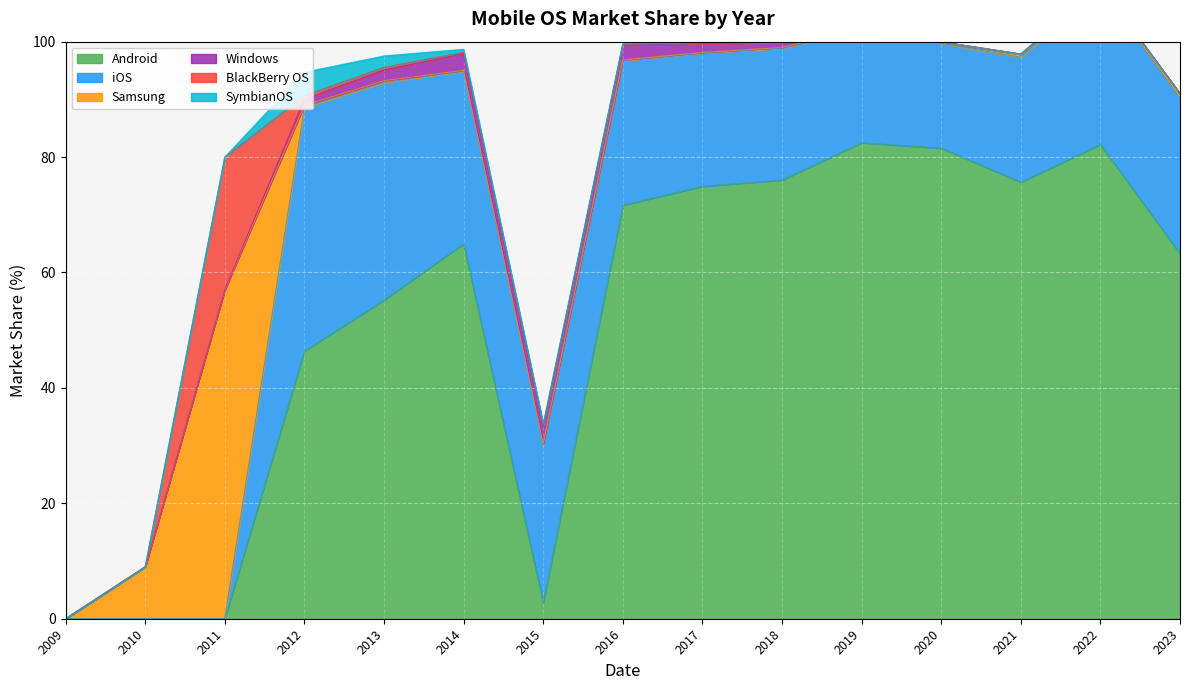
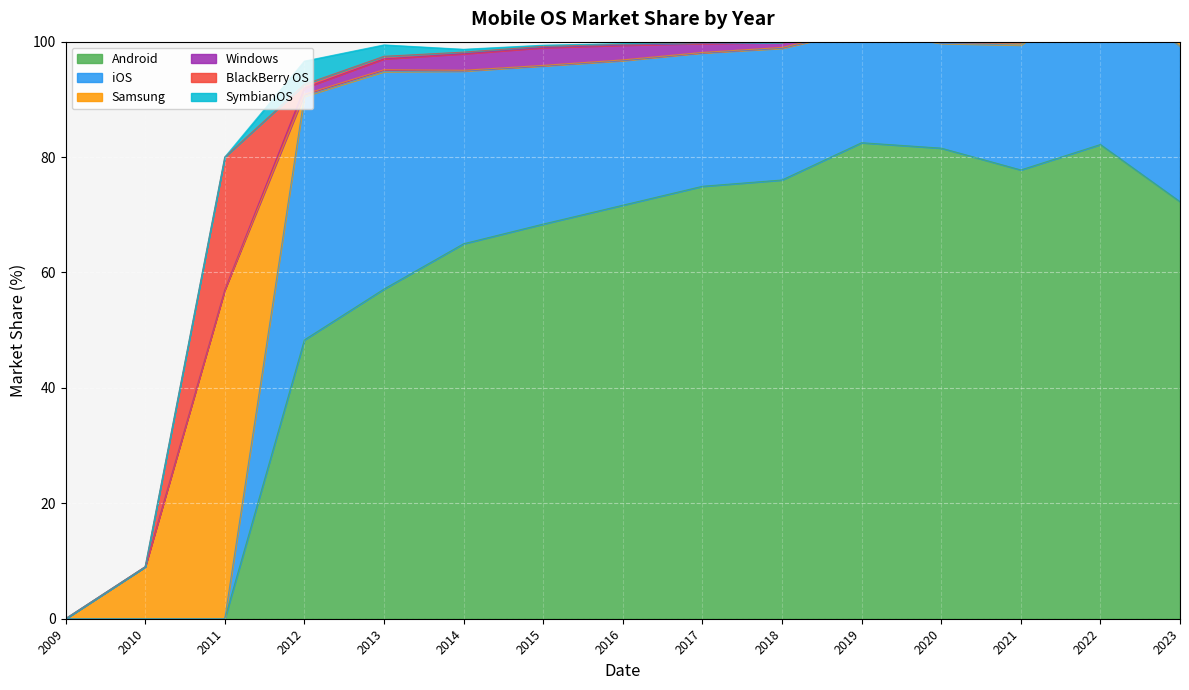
Android, 2012: 46 -> 48
Android, 2013: 55 -> 57
Android, 2015: 3 -> 68
Android, 2021: 76 -> 78
Android, 2023: 63 -> 72
